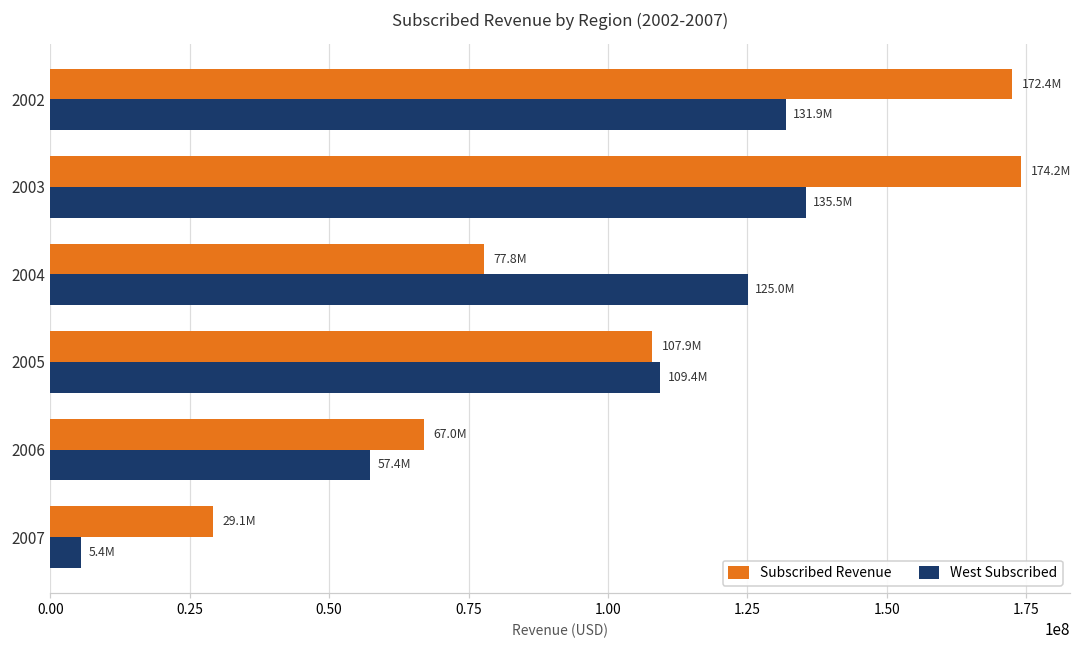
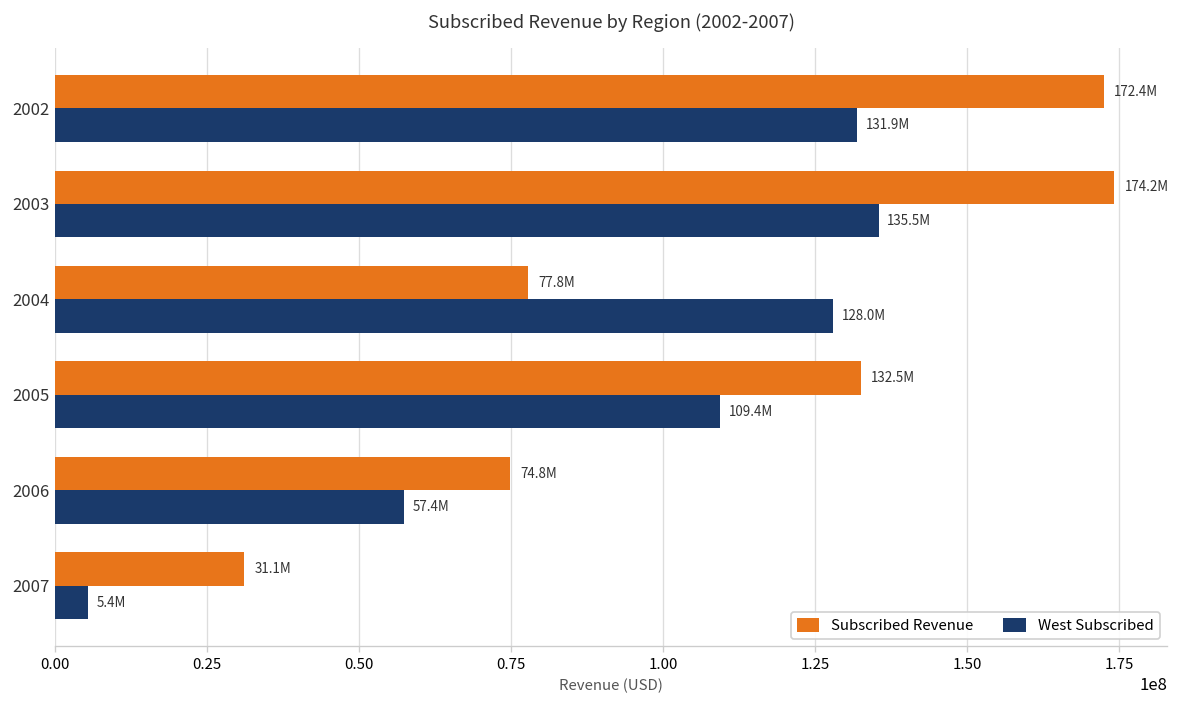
West Subscribed, 2004: 125.0M -> 128.0M
Subscribed Revenue, 2005: 107.9M -> 132.5M
Subscribed Revenue, 2006: 67.0M -> 74.8M
Subscribed Revenue, 2007: 29.1M -> 31.1M
